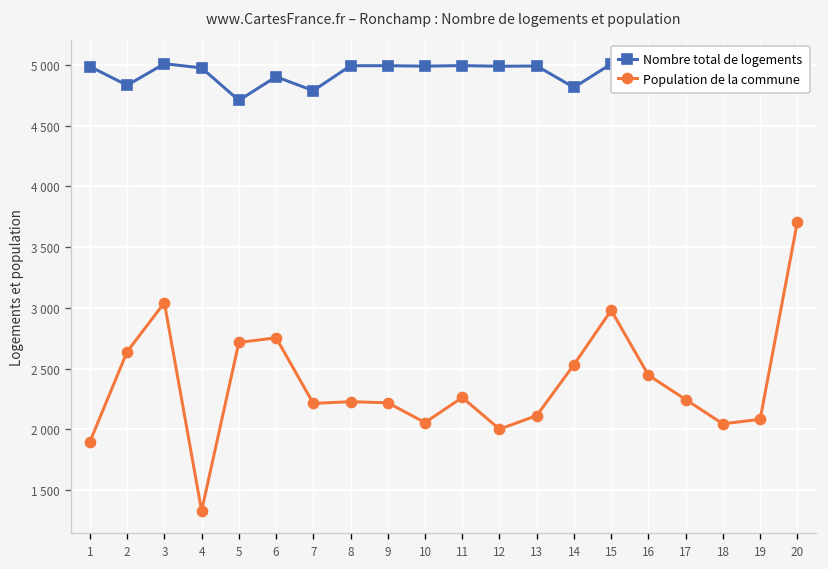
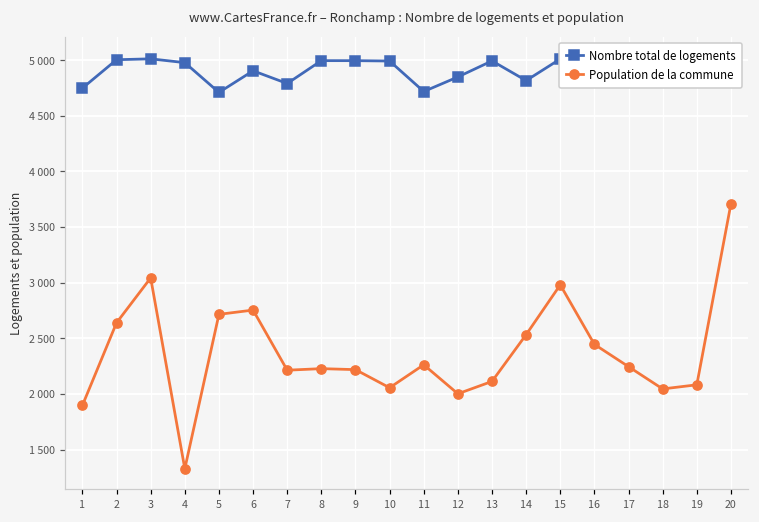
Nombre total de logements, 1: 4990 -> 4750
Nombre total de logements, 2: 4830 -> 5000
Nombre total de logements, 11: 5000 -> 4720
Nombre total de logements, 12: 4990 -> 4850
